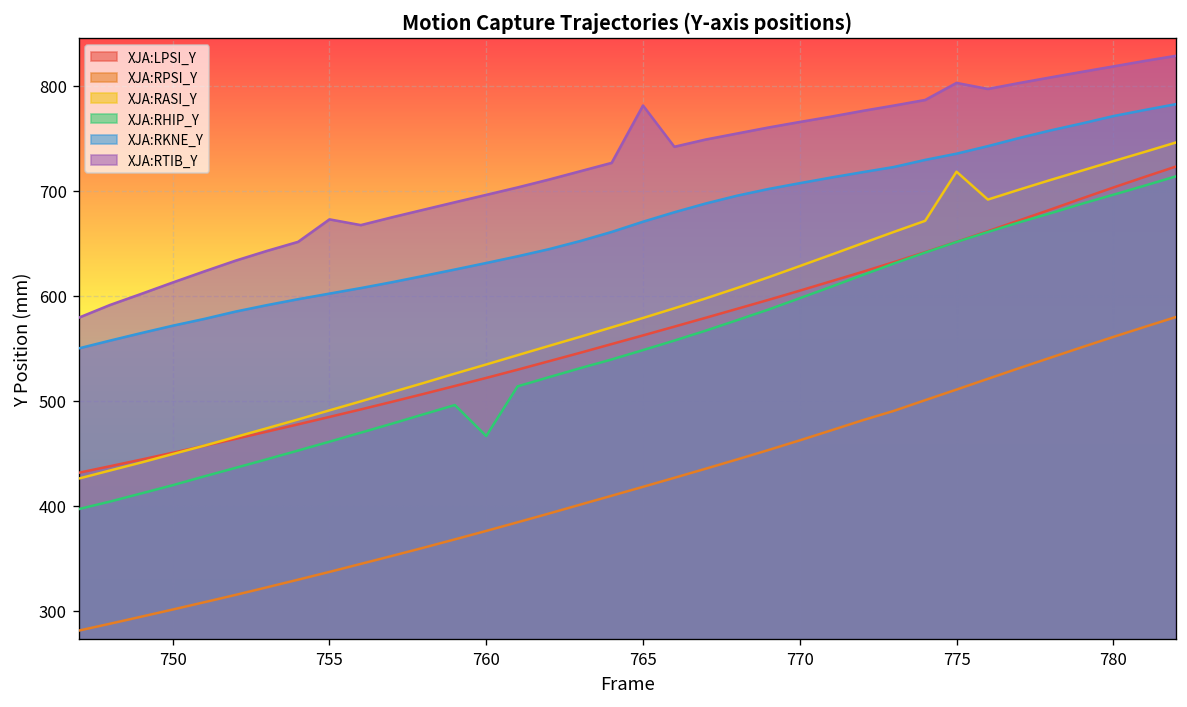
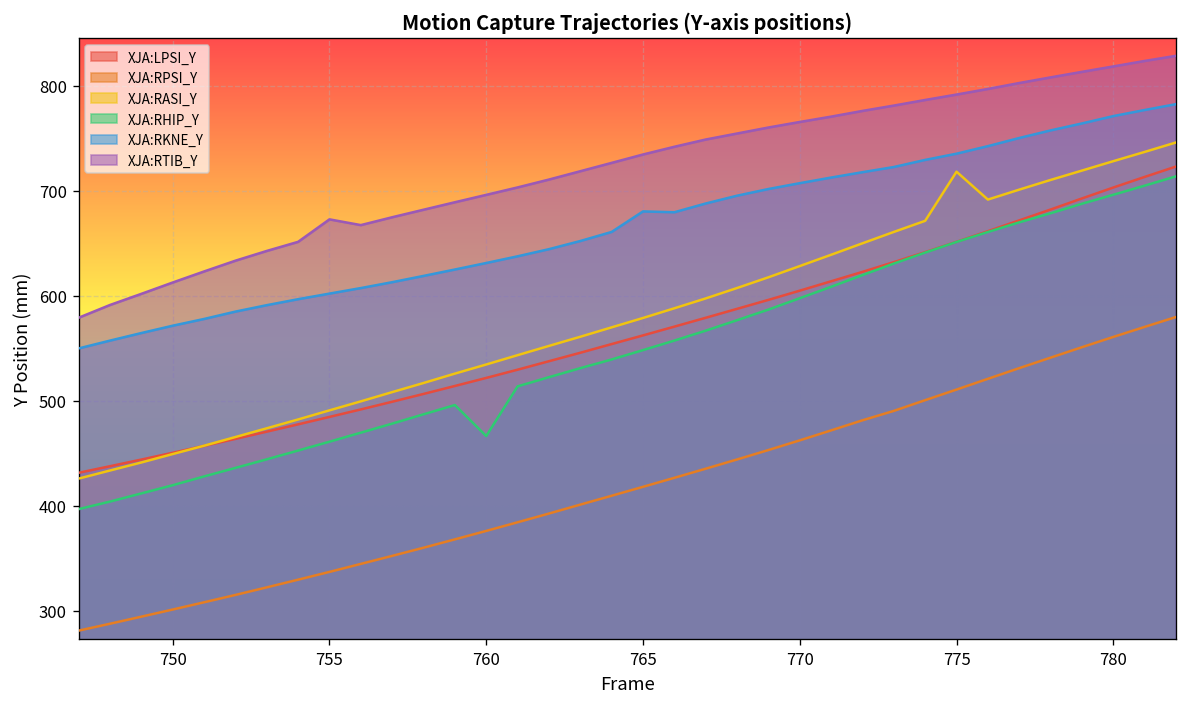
XJA:RKNE_Y, 765: 670 -> 680
XJA:RTIB_Y, 765: 780 -> 730
XJA:RTIB_Y, 775: 800 -> 790
